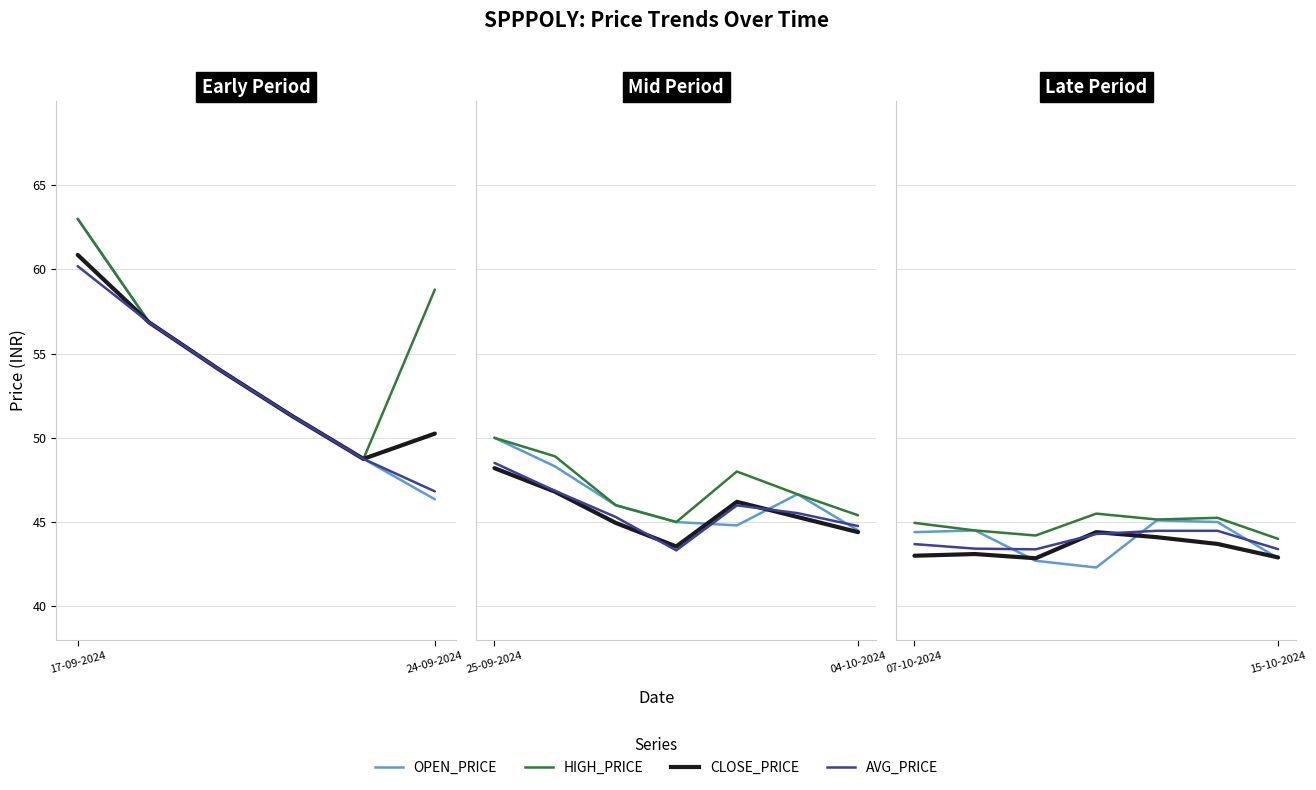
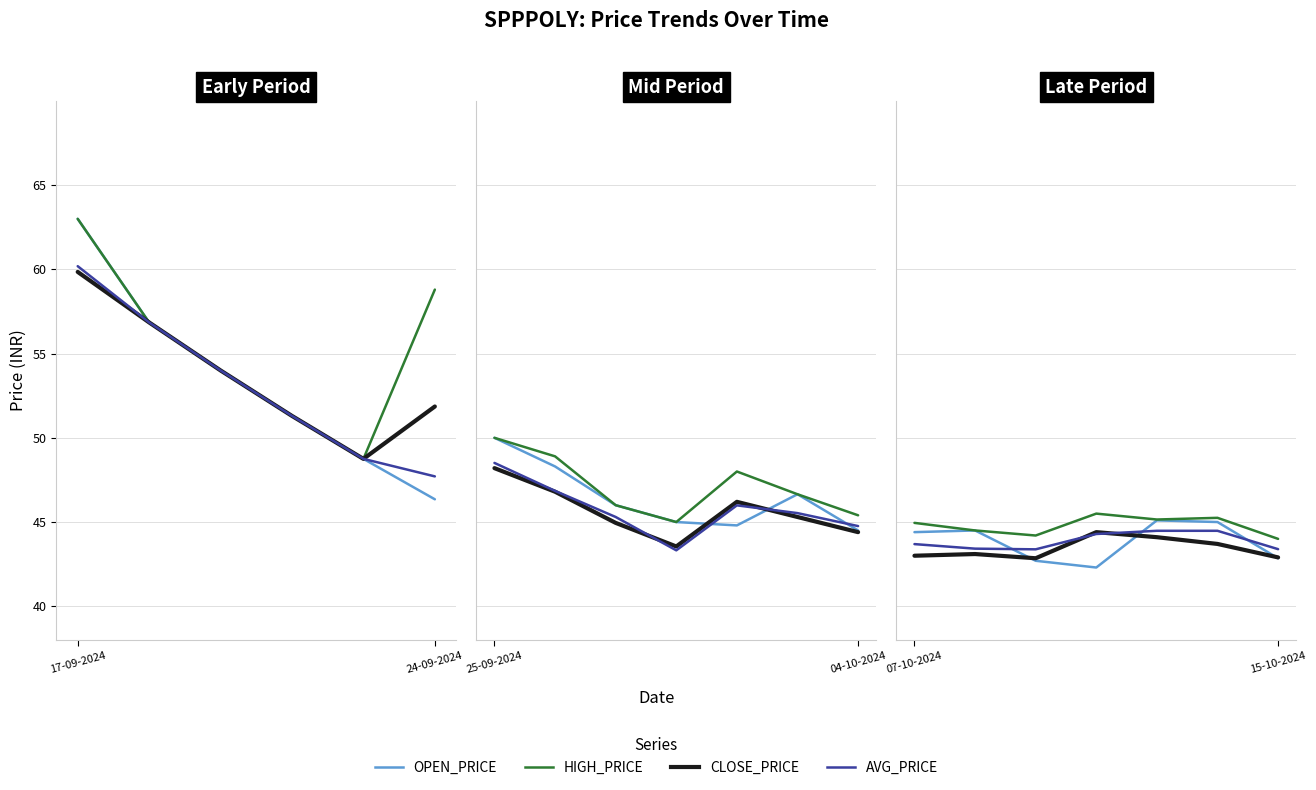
Early Period, CLOSE_PRICE, 17-09-2024: 60.9 -> 59.9
Early Period, CLOSE_PRICE, 24-09-2024: 50.3 -> 51.9
Early Period, AVG_PRICE, 24-09-2024: 46.8 -> 47.7
